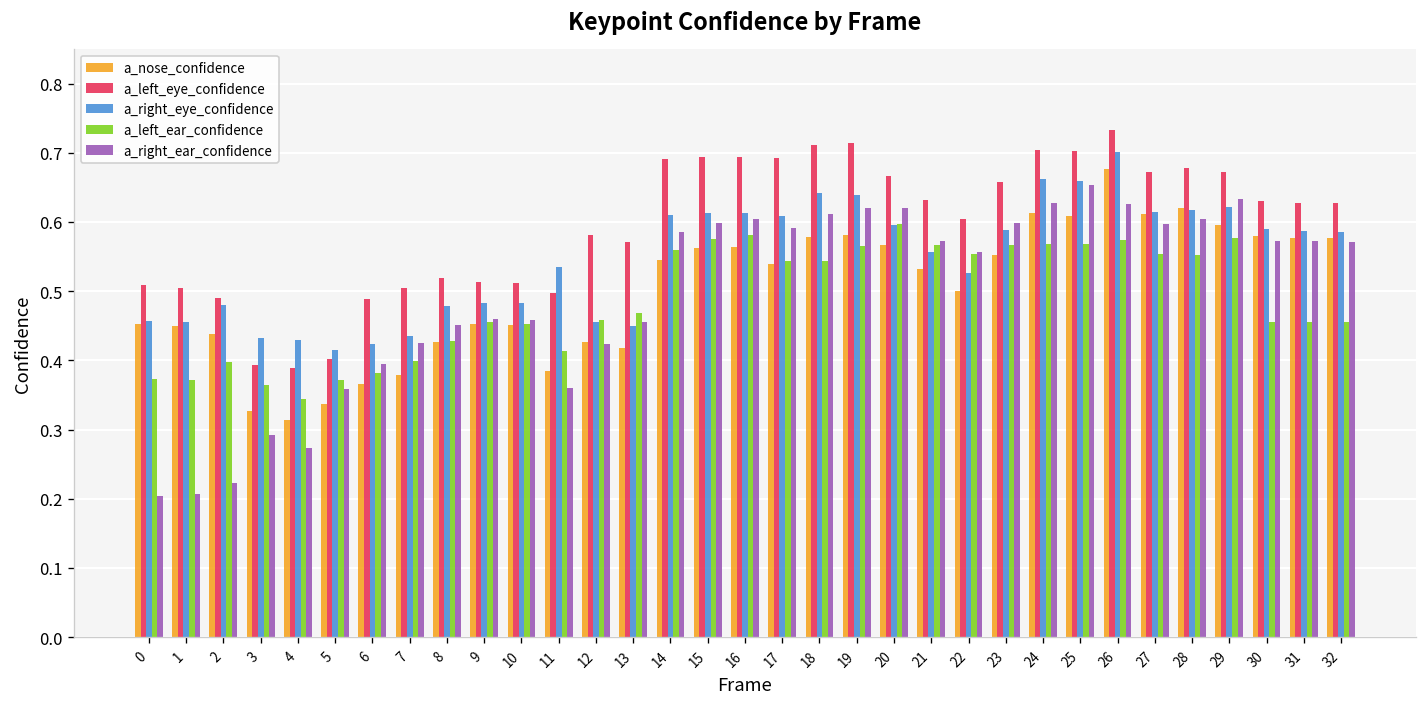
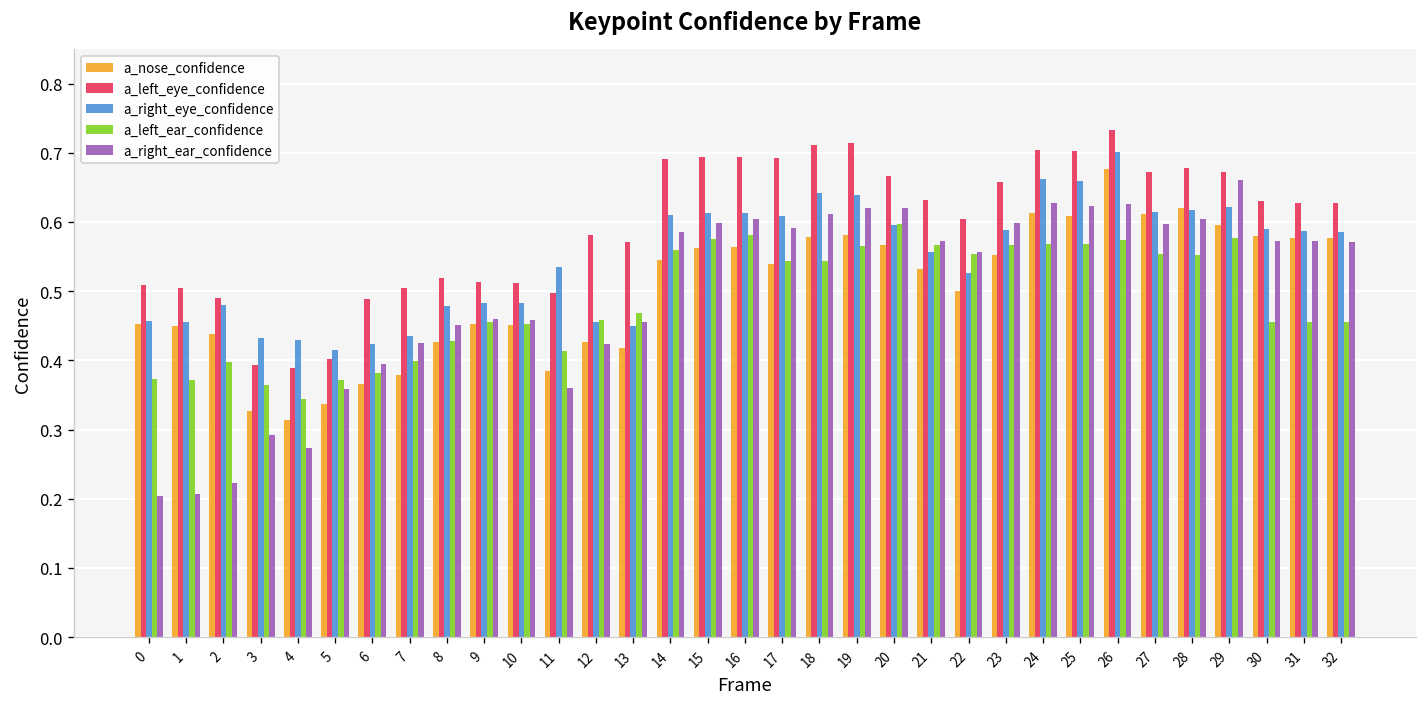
a_right_ear_confidence, 25: 0.65 -> 0.62
a_right_ear_confidence, 29: 0.63 -> 0.66
